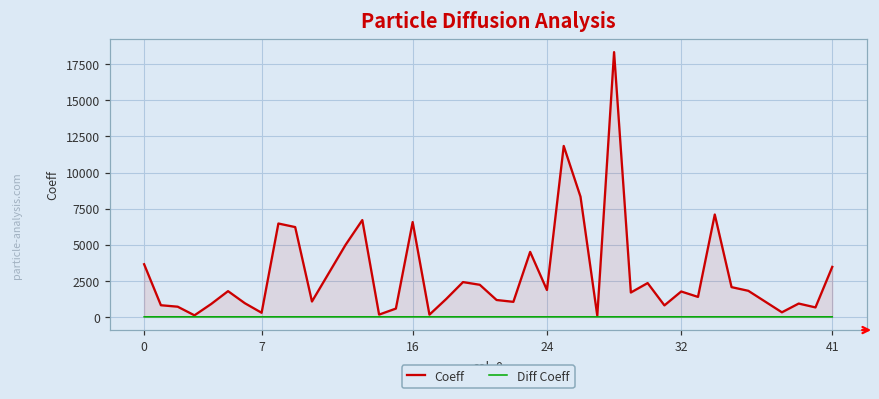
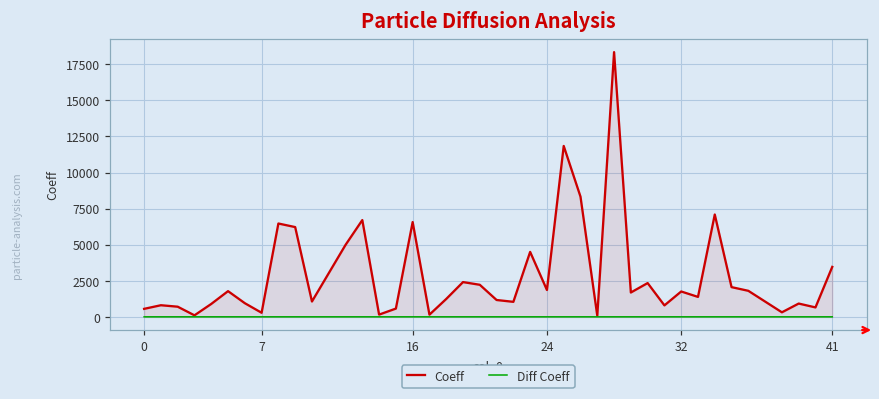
Coeff, 0: 3600 -> 600
